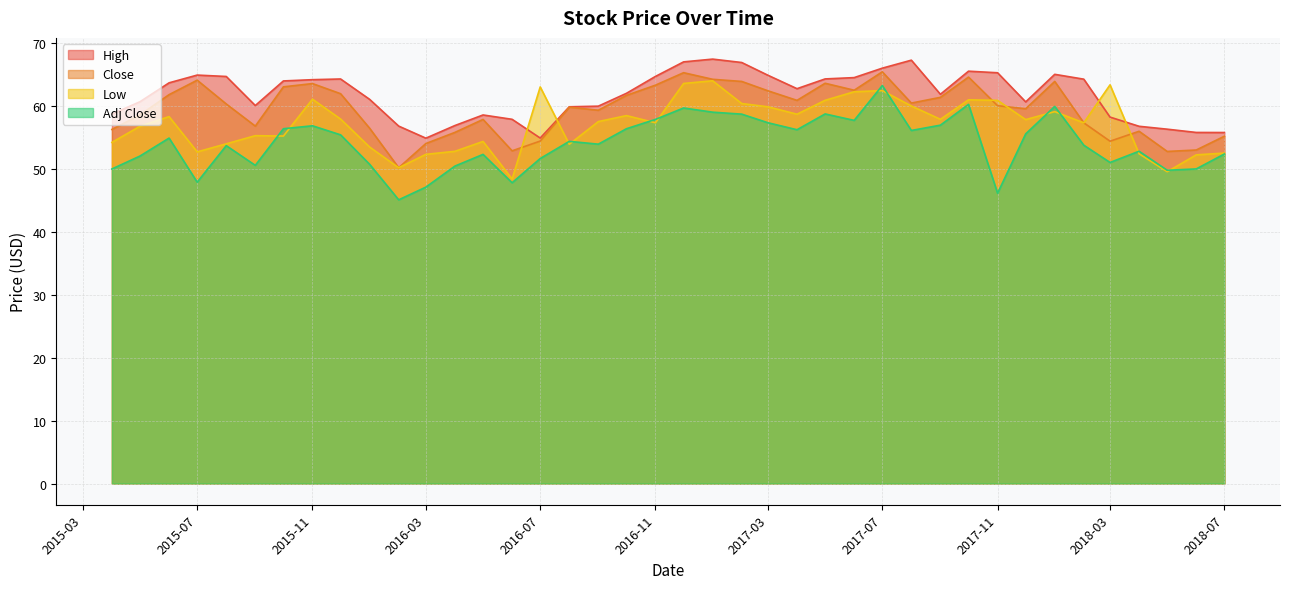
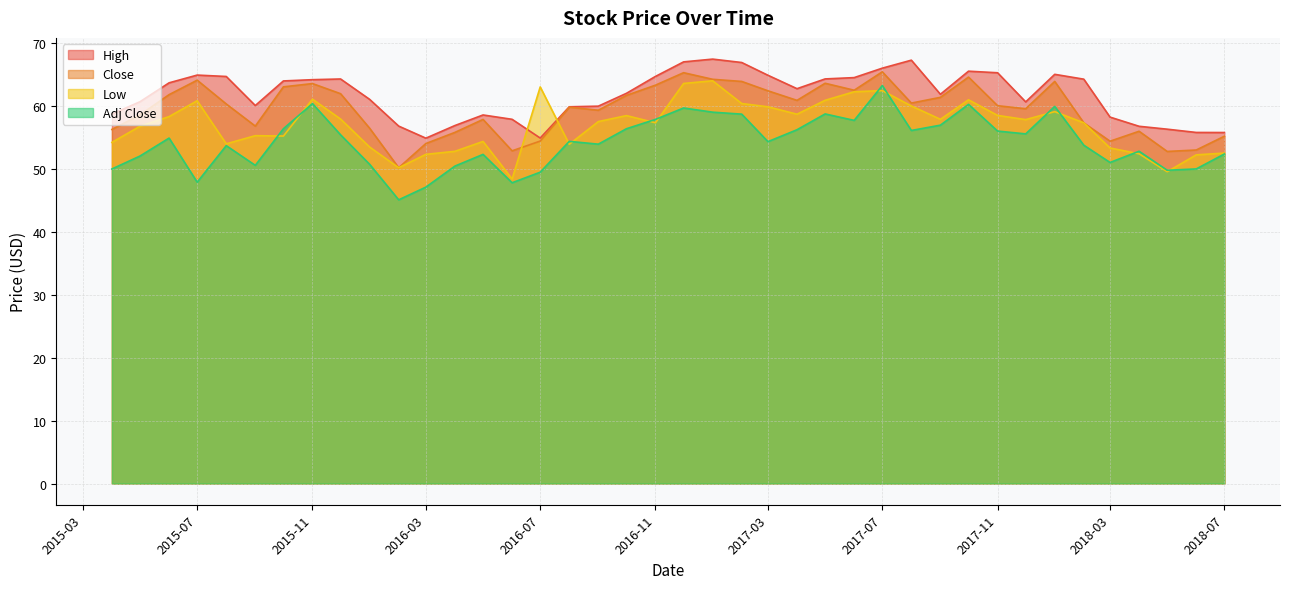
Low, 2015-07: 53 -> 61
Adj Close, 2015-11: 57 -> 60
Adj Close, 2016-07: 52 -> 49
Adj Close, 2017-03: 57 -> 54
Low, 2017-11: 61 -> 59
Adj Close, 2017-11: 46 -> 56
Low, 2018-03: 63 -> 53
